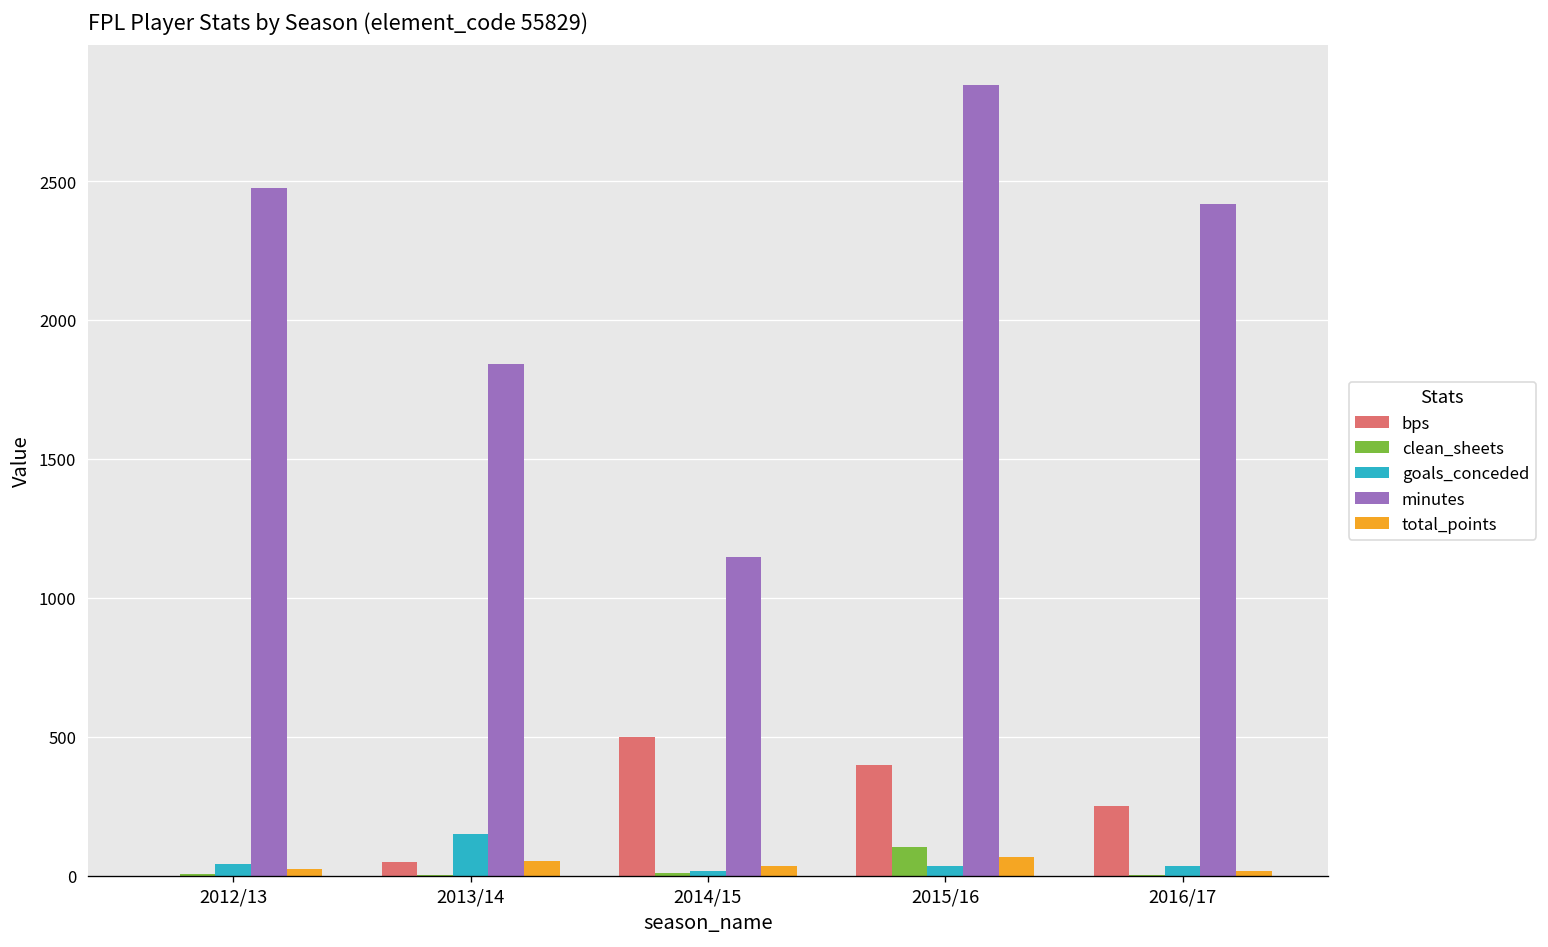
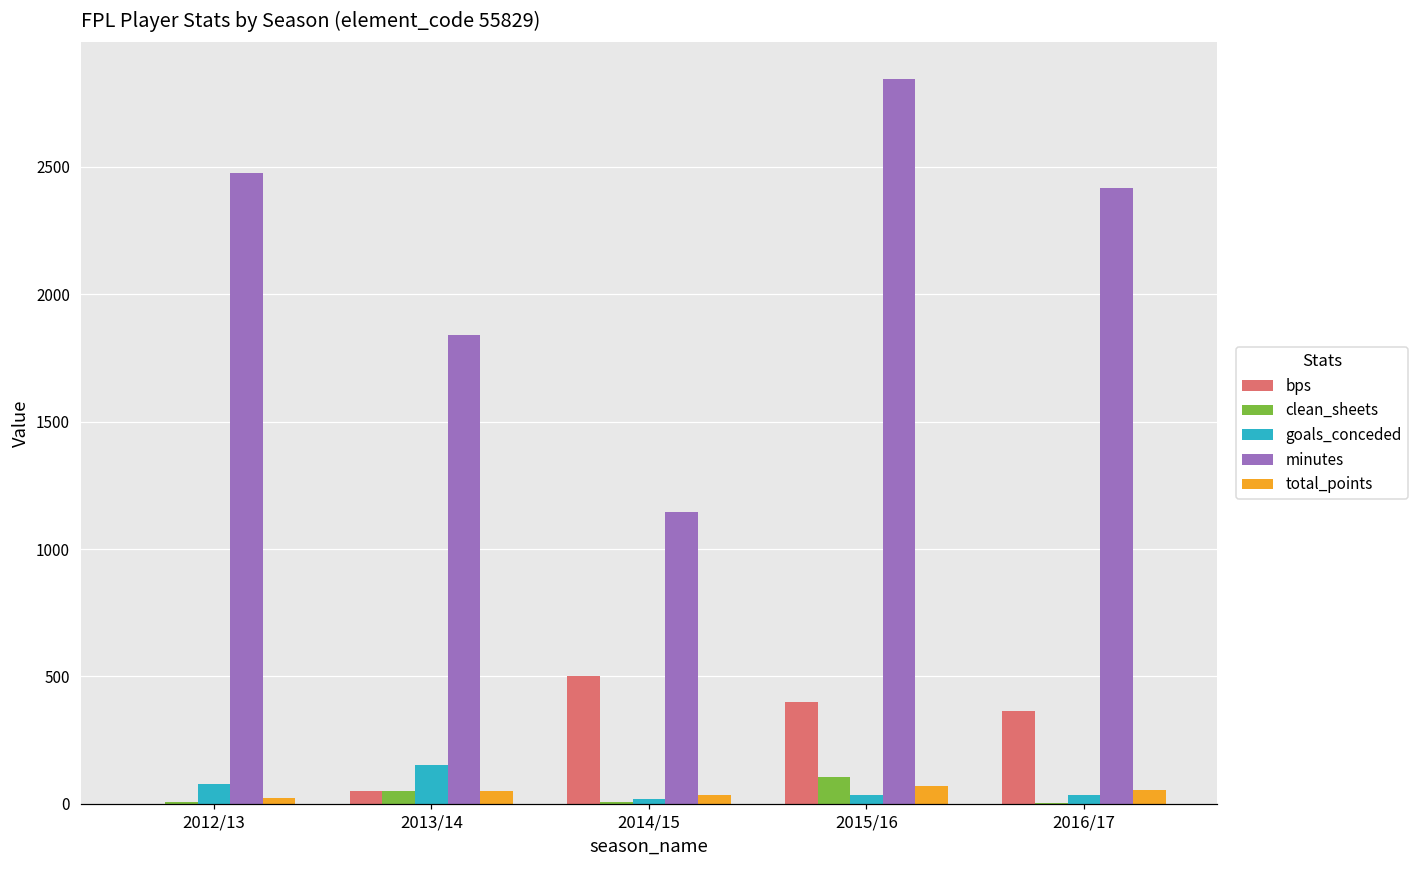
goals_conceded, 2012/13: 40 -> 80
clean_sheets, 2013/14: 0 -> 50
bps, 2016/17: 250 -> 370
total_points, 2016/17: 20 -> 50
